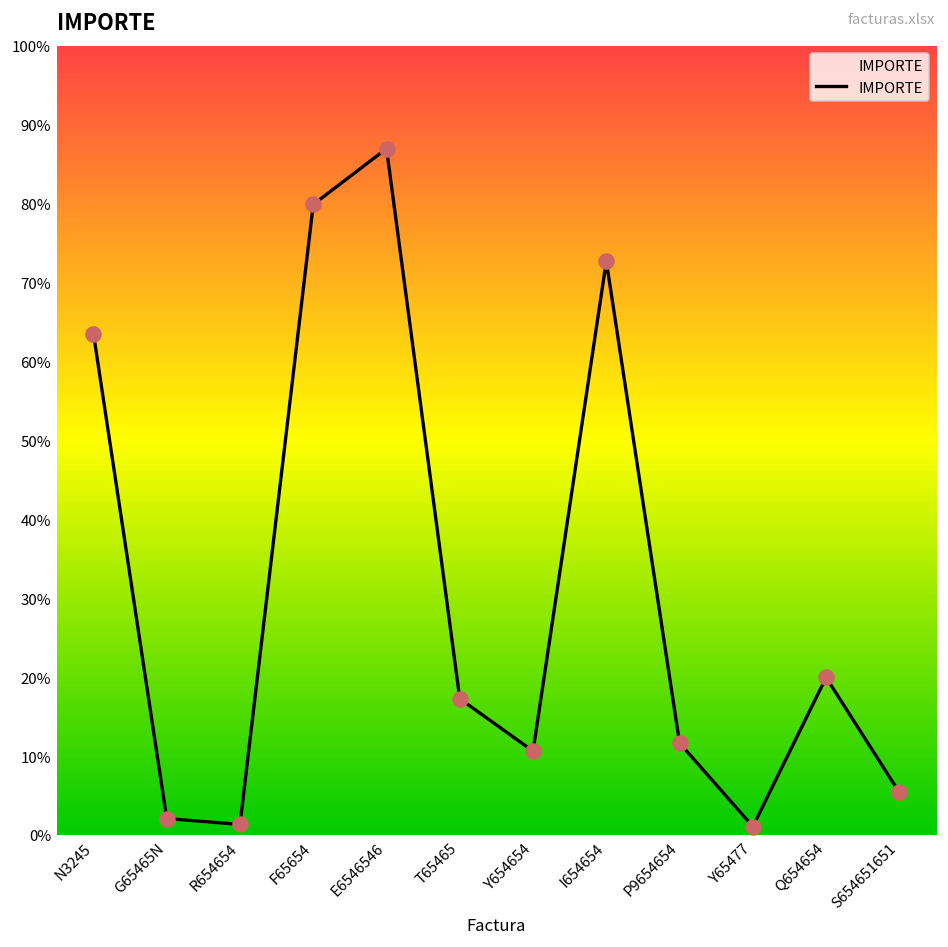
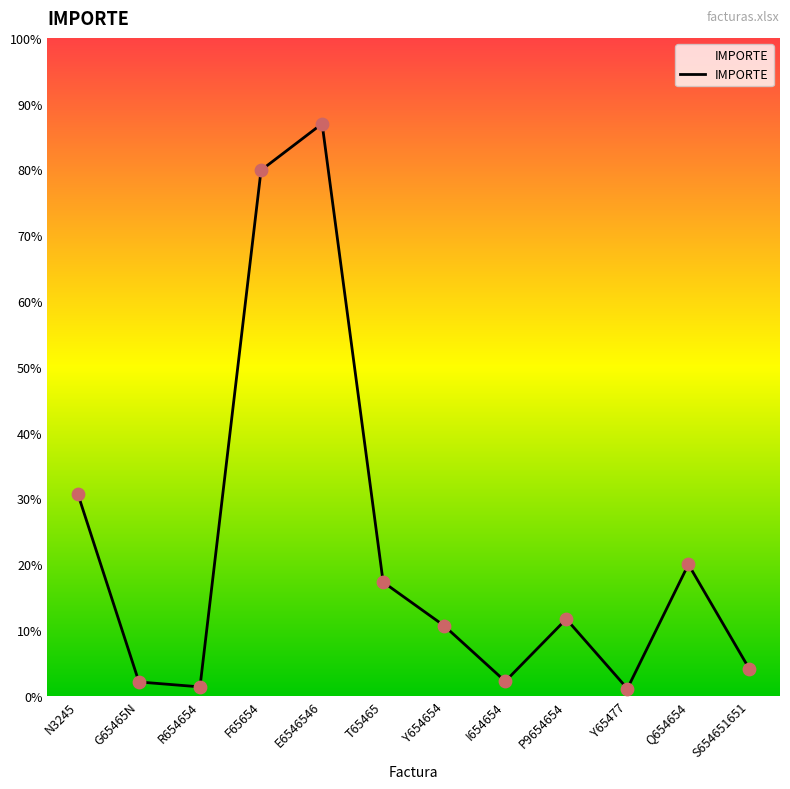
N3245: 64% -> 31%
I654654: 73% -> 2%
S654651651: 5% -> 4%
